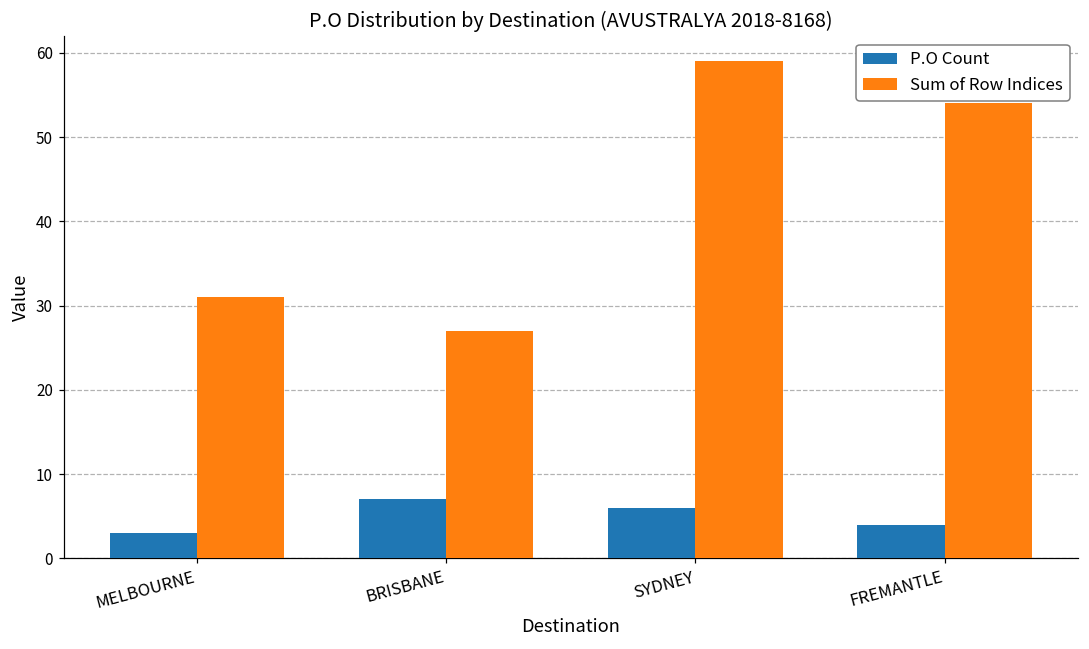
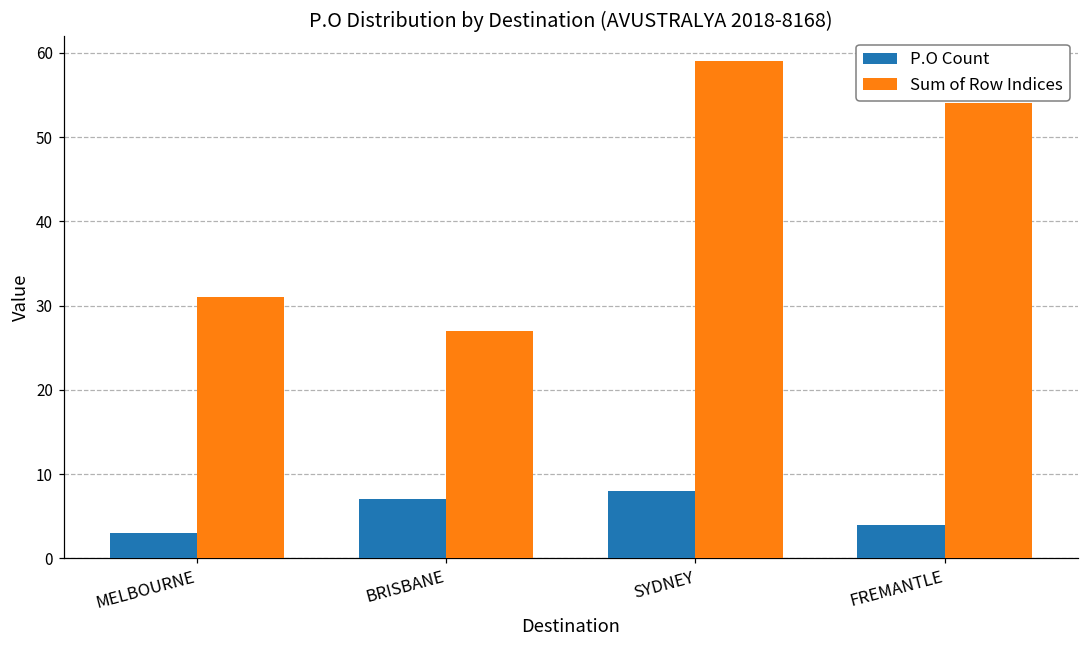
P.O Count, SYDNEY: 6 -> 8
